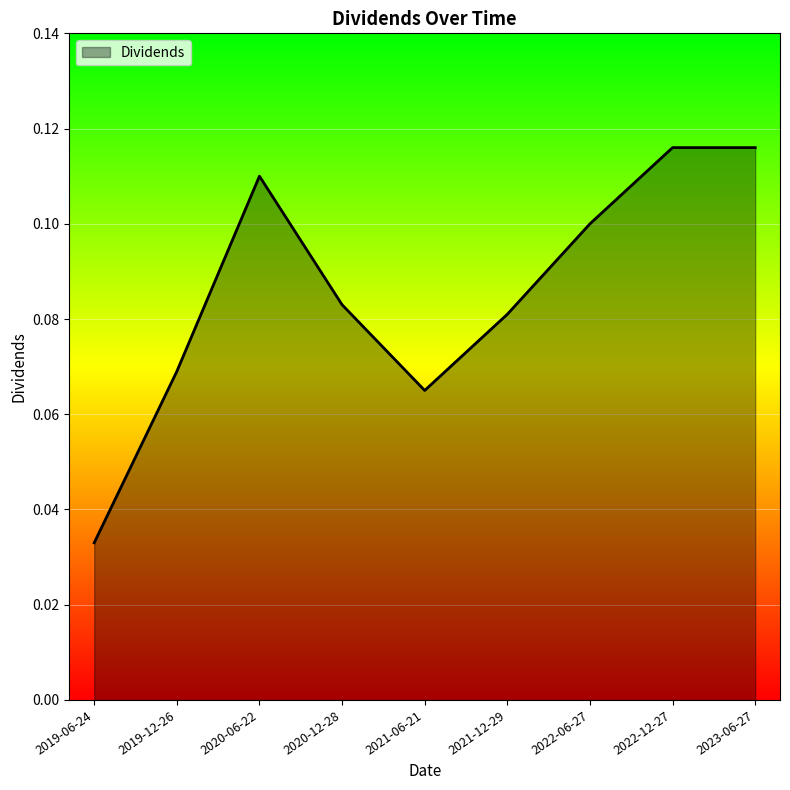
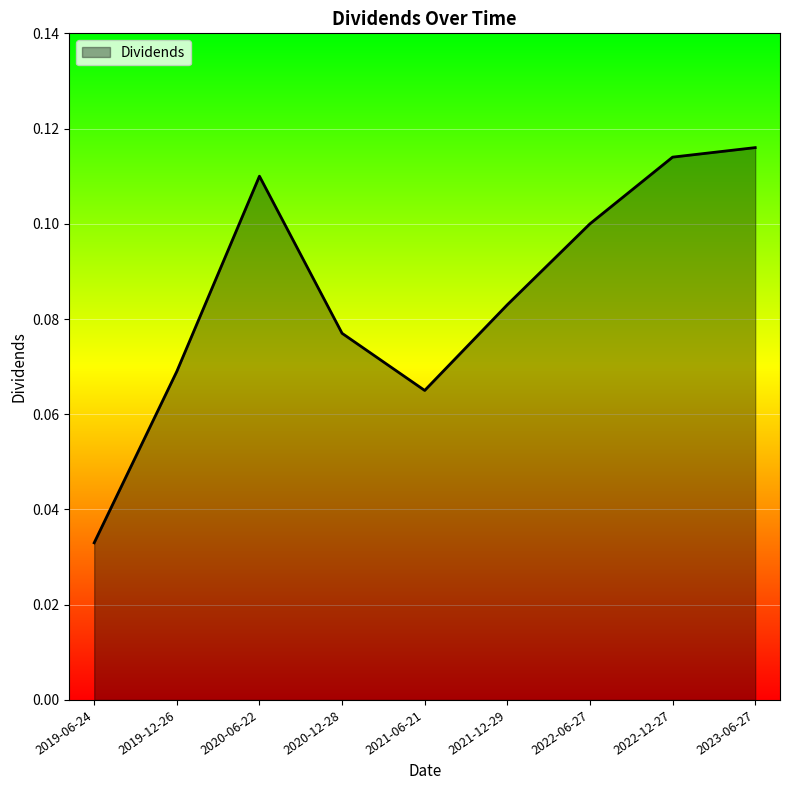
2020-12-28: 0.083 -> 0.077
2021-12-29: 0.081 -> 0.083
2022-12-27: 0.116 -> 0.114
